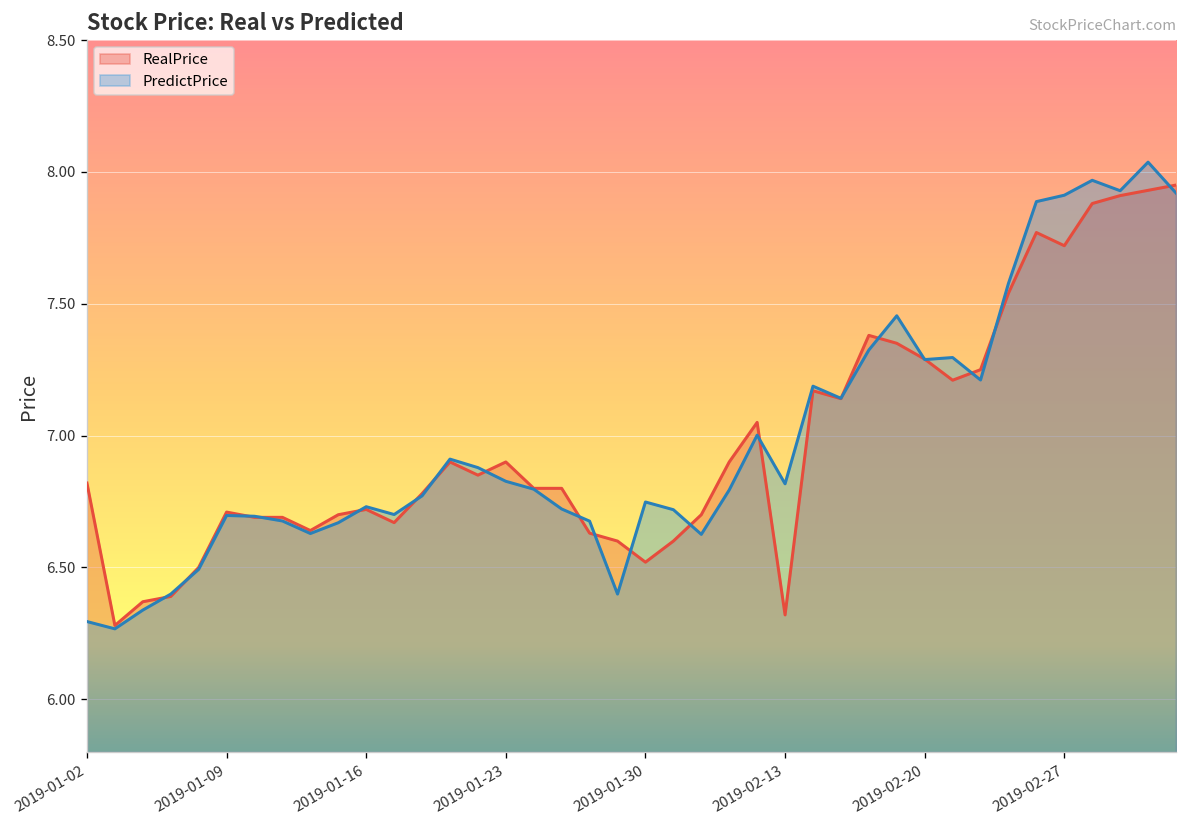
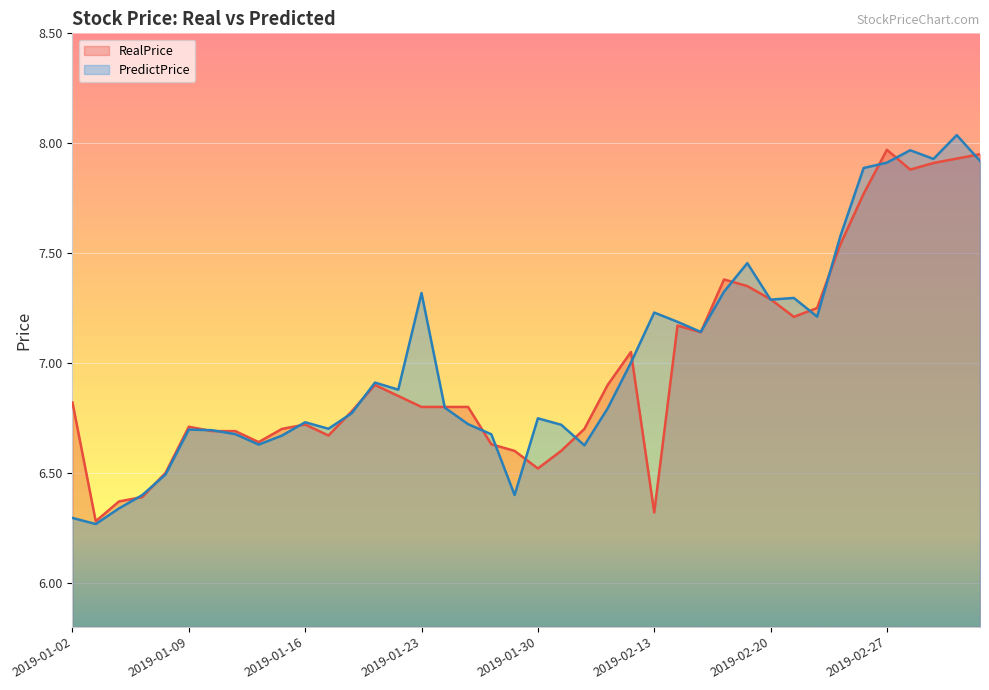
RealPrice, 2019-01-23: 6.9 -> 6.8
PredictPrice, 2019-01-23: 6.83 -> 7.32
PredictPrice, 2019-02-13: 6.82 -> 7.23
RealPrice, 2019-02-27: 7.72 -> 7.97
